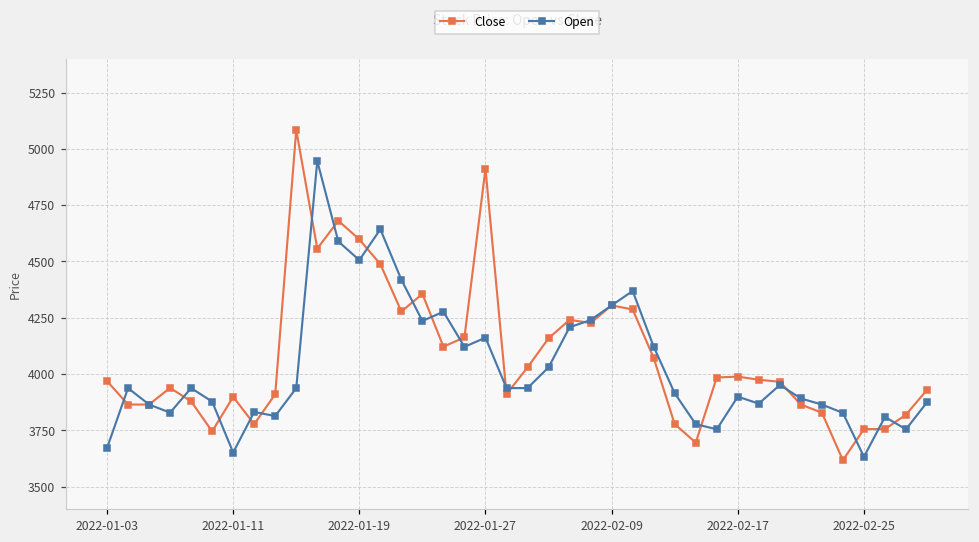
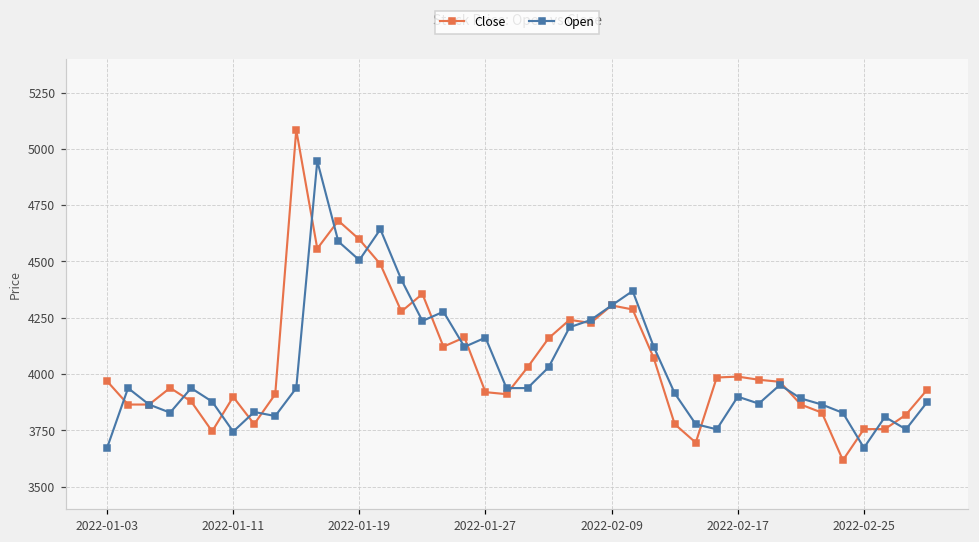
Open, 2022-01-11: 3650 -> 3750
Close, 2022-01-27: 4910 -> 3920
Open, 2022-02-25: 3630 -> 3670
